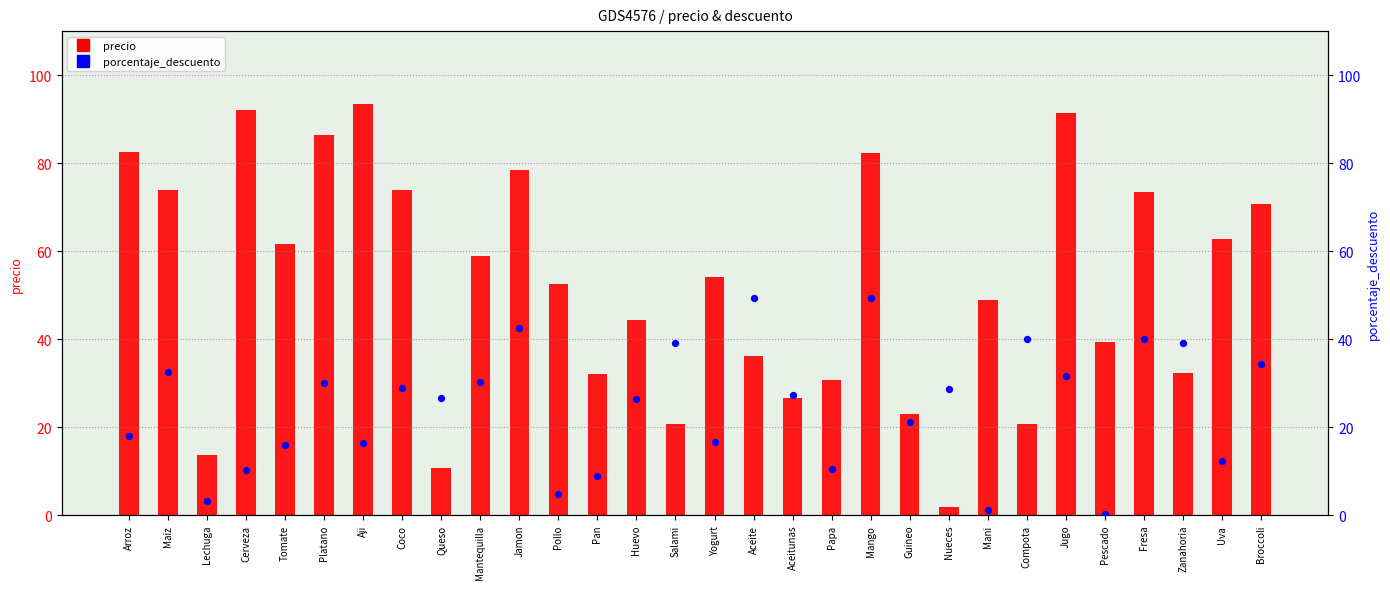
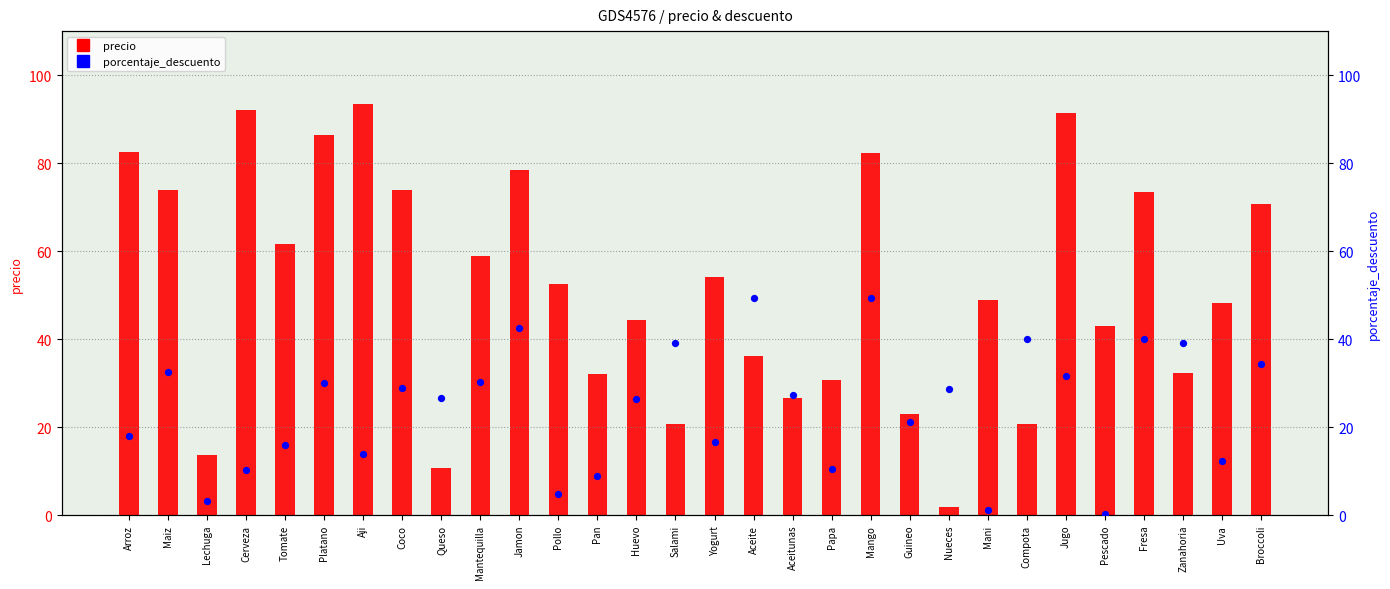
precio, Pescado: 39 -> 43
precio, Uva: 63 -> 48
porcentaje_descuento, Aji: 16 -> 14
